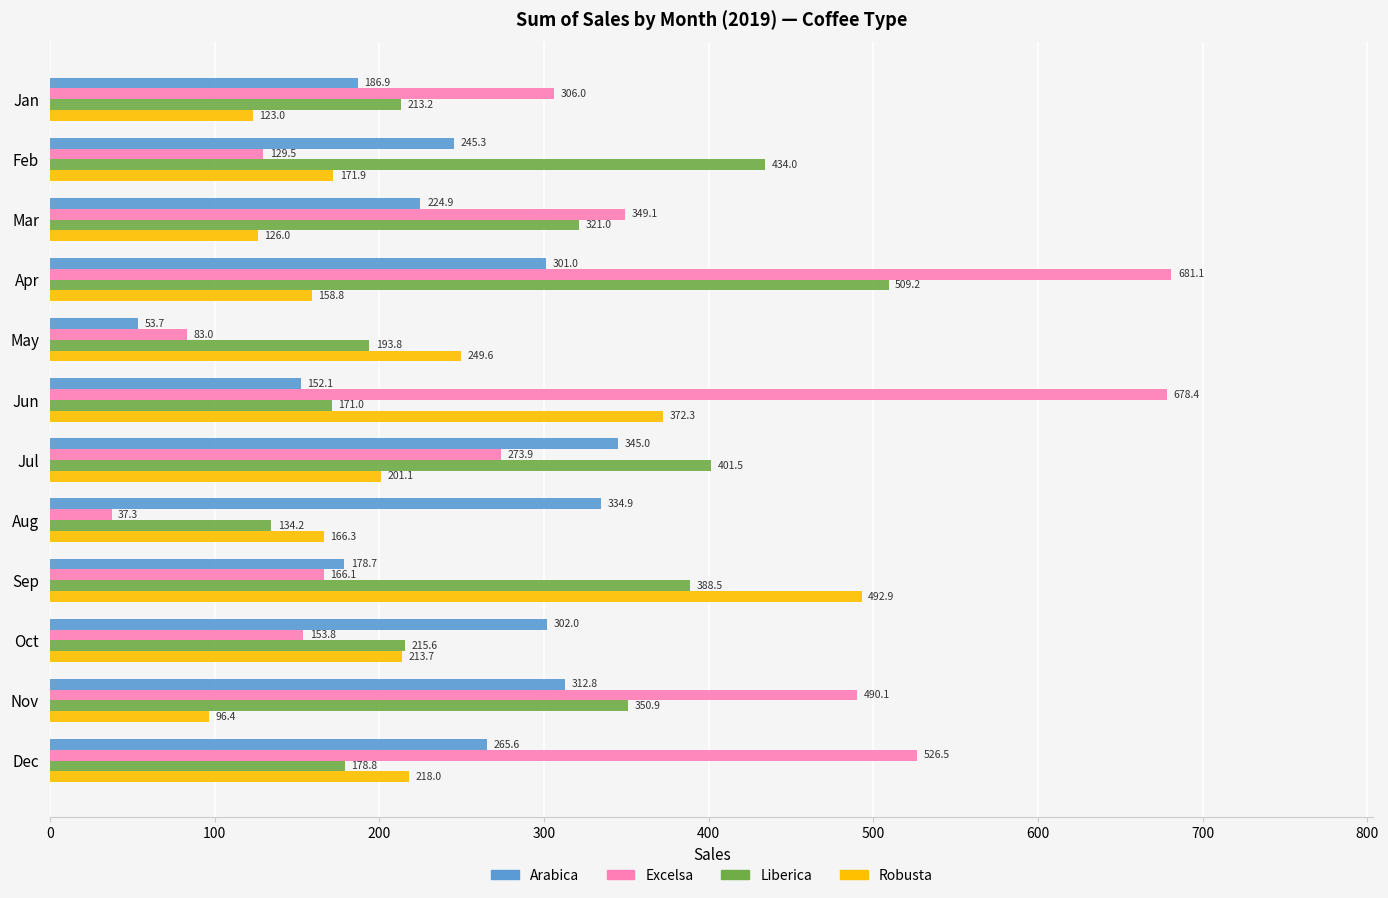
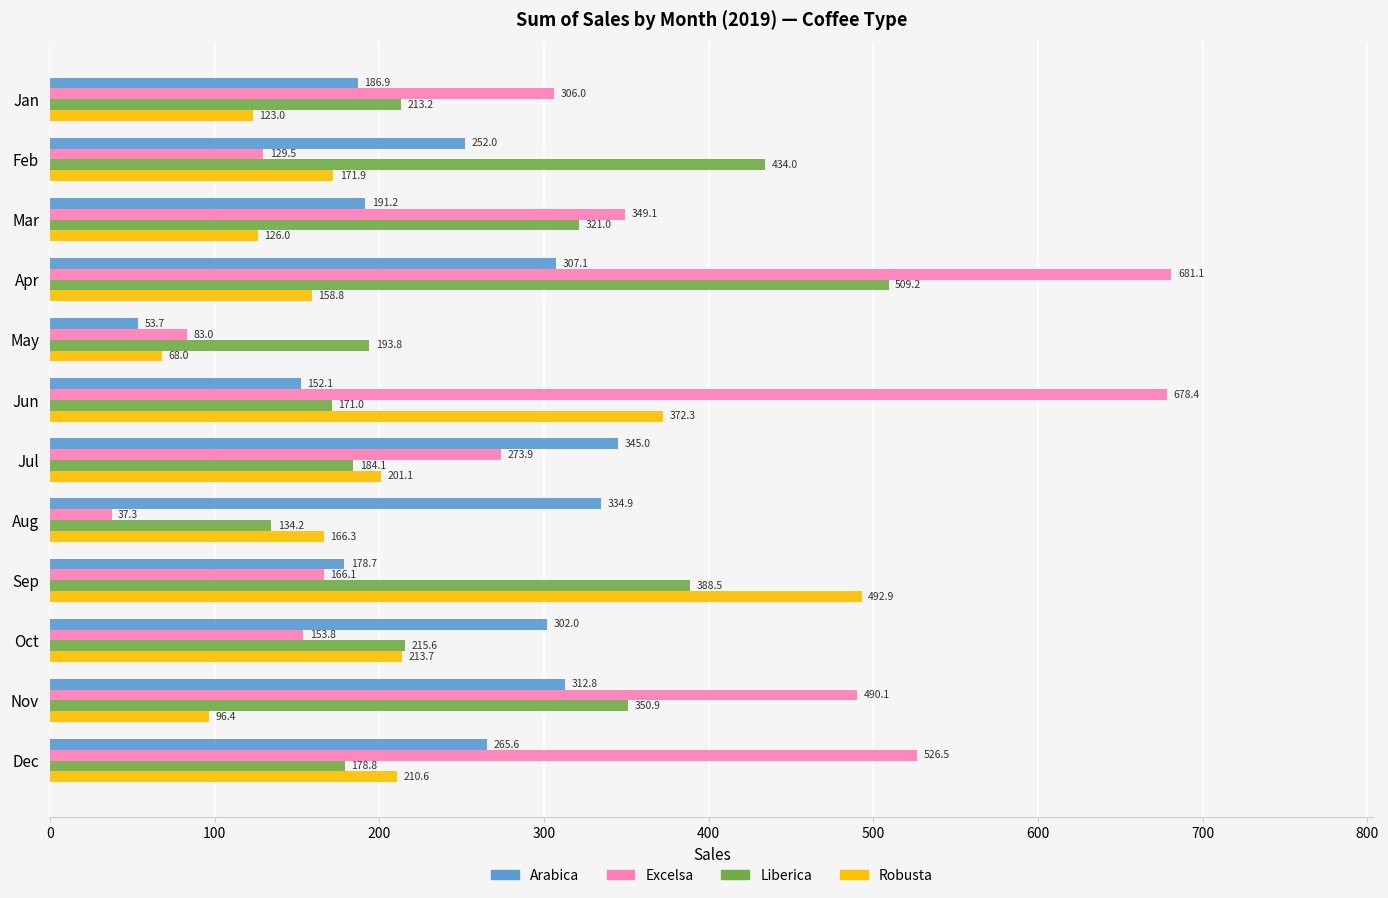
Arabica, Feb: 245.3 -> 252.0
Arabica, Mar: 224.9 -> 191.2
Arabica, Apr: 301.0 -> 307.1
Robusta, May: 249.6 -> 68.0
Liberica, Jul: 401.5 -> 184.1
Robusta, Dec: 218.0 -> 210.6
